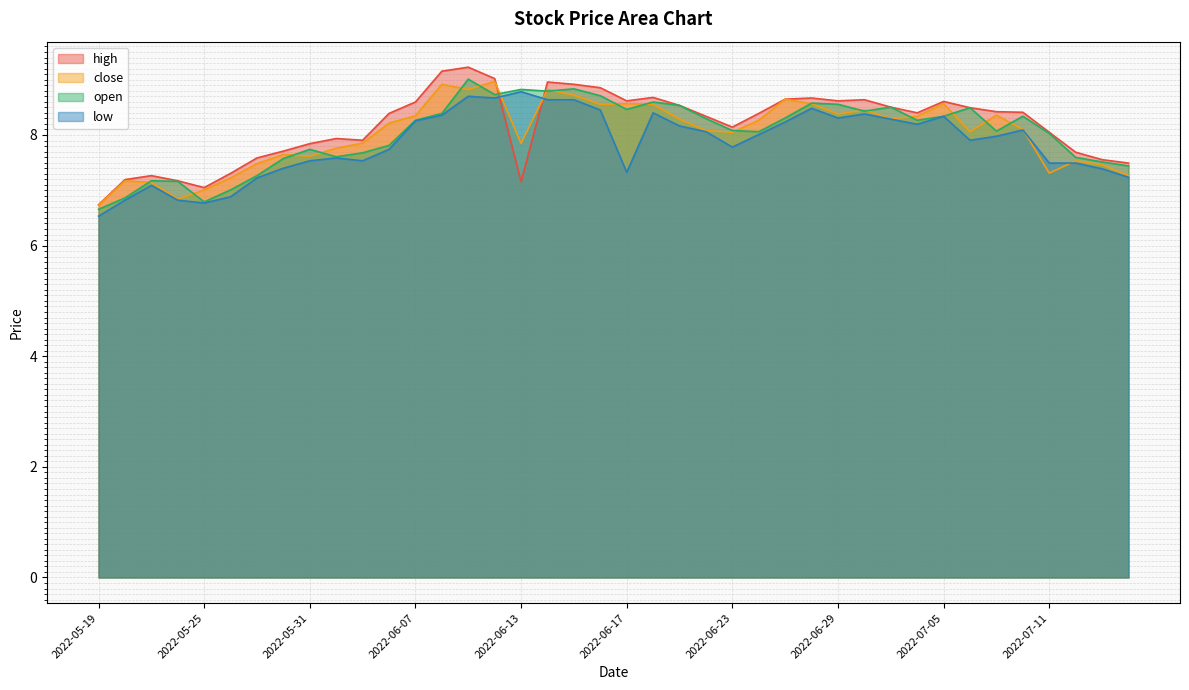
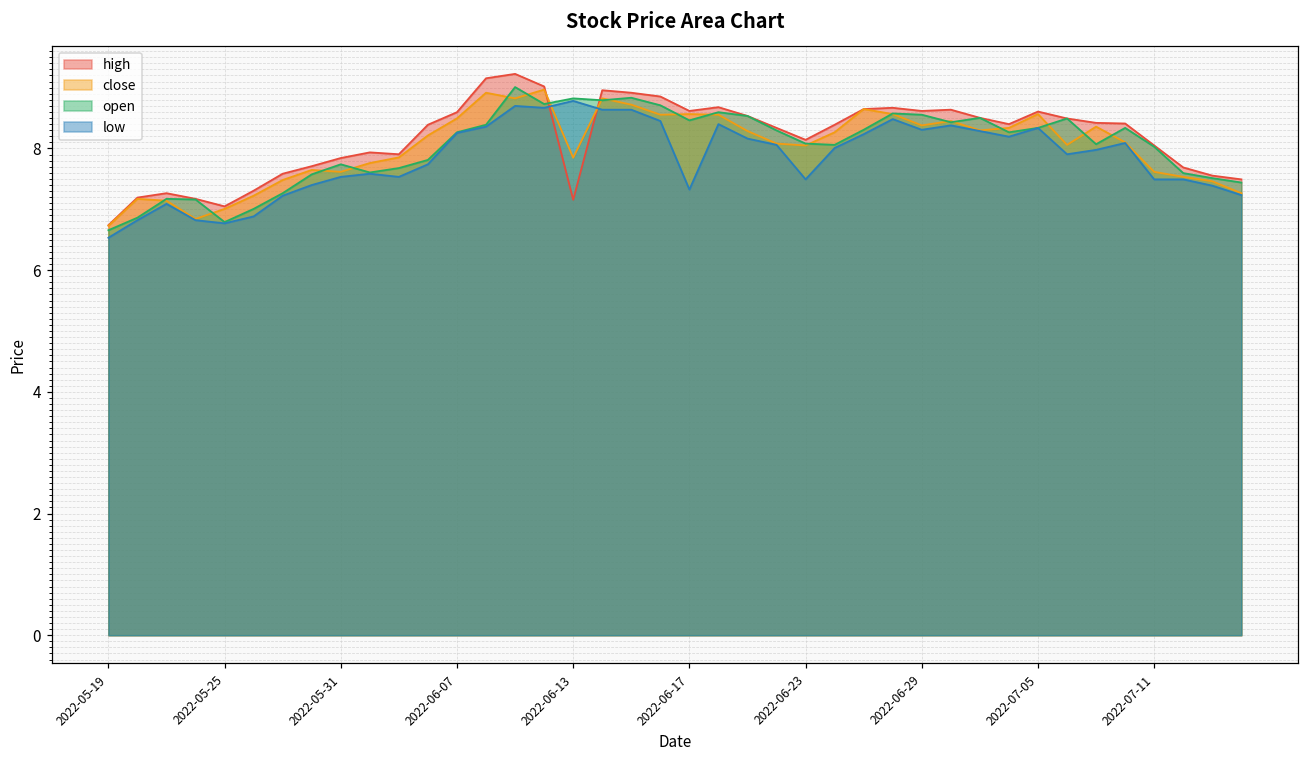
close, 2022-06-07: 8.3 -> 8.5
low, 2022-06-23: 7.8 -> 7.5
close, 2022-07-11: 7.3 -> 7.6
